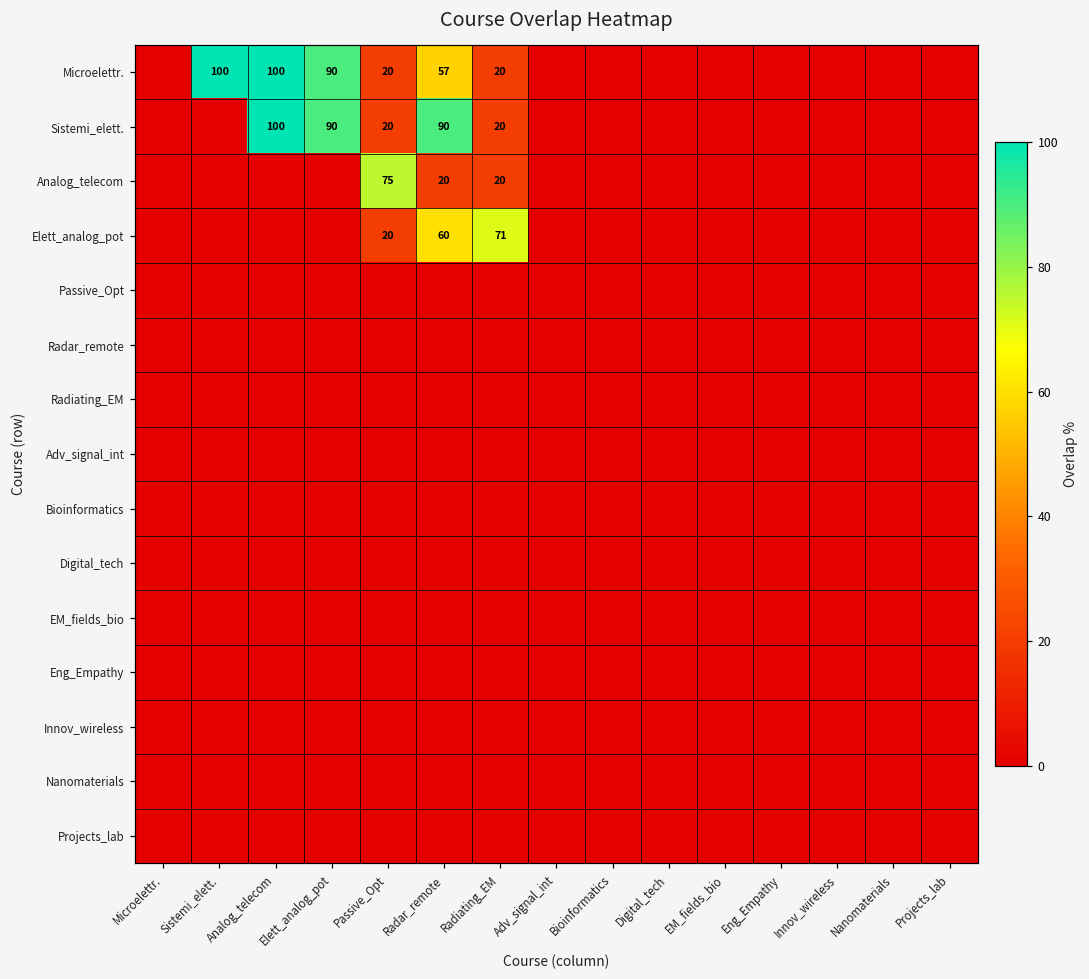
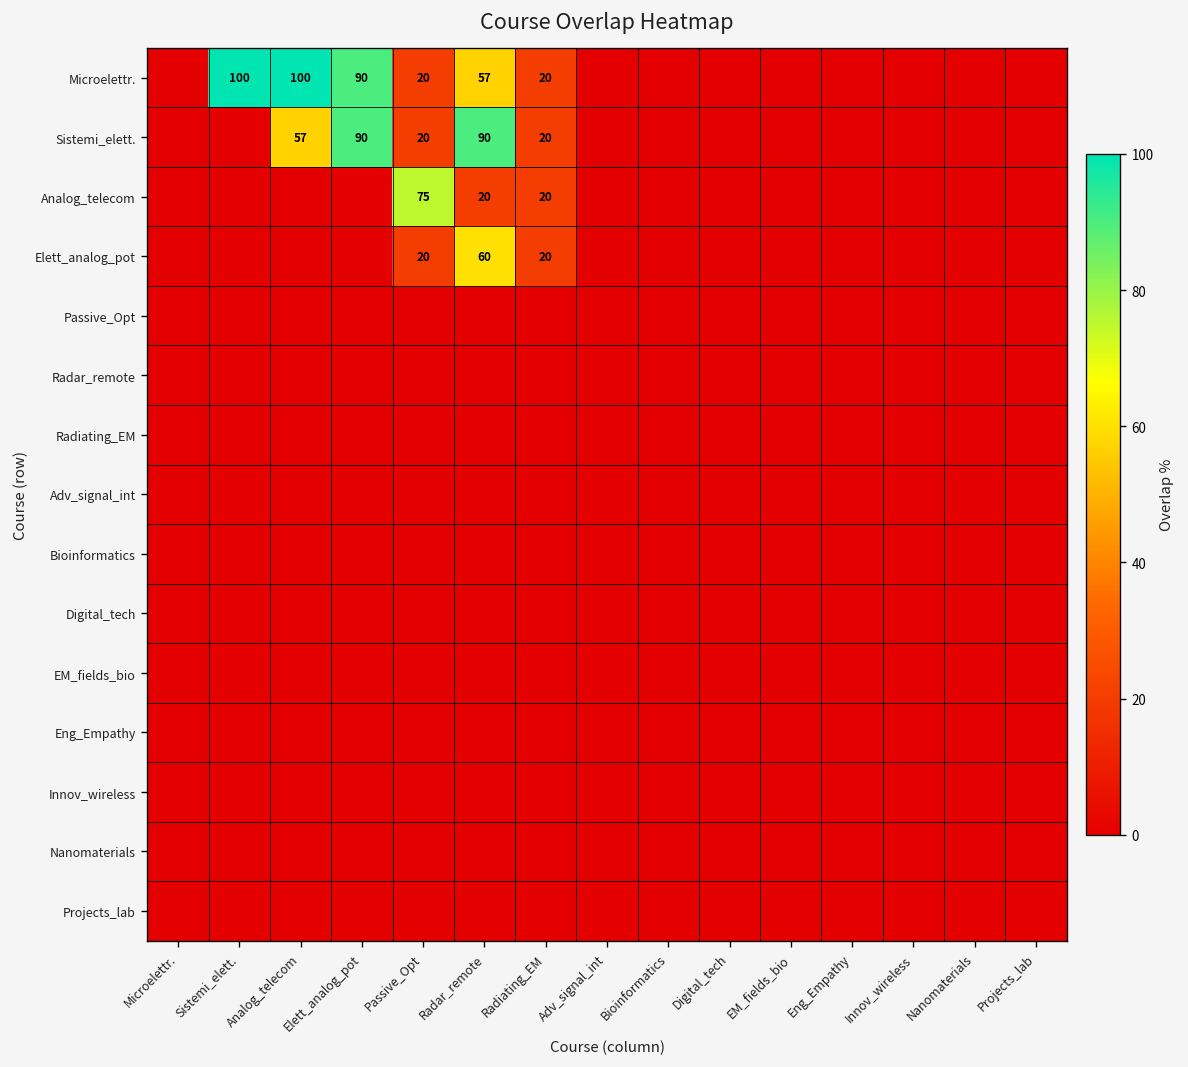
Sistemi_elett., Analog_telecom: 100 -> 57
Elett_analog_pot, Radiating_EM: 71 -> 20
